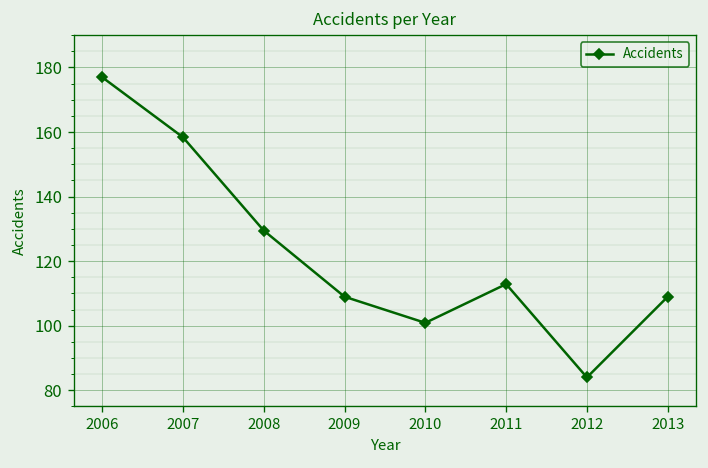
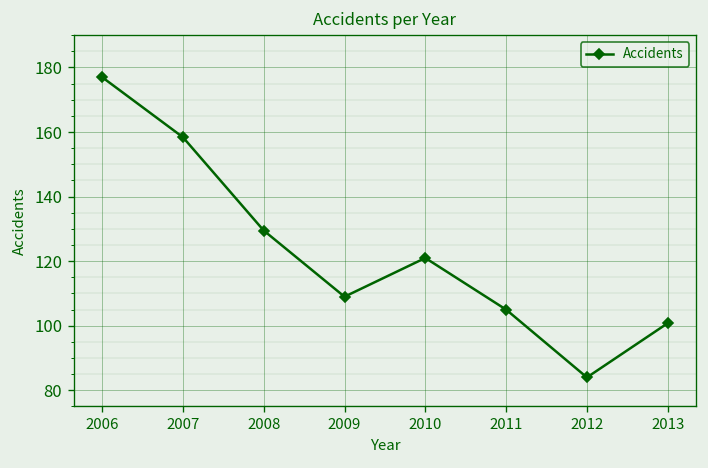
2010: 101 -> 121
2011: 113 -> 105
2013: 109 -> 101
